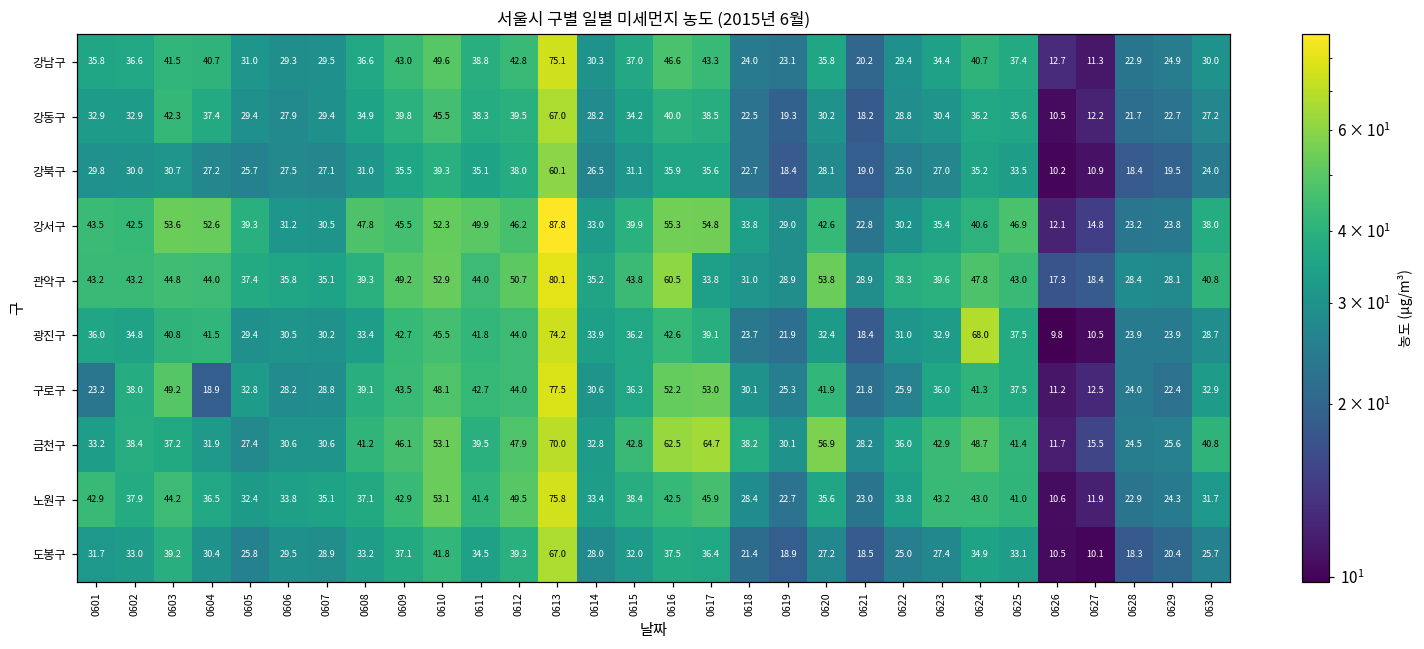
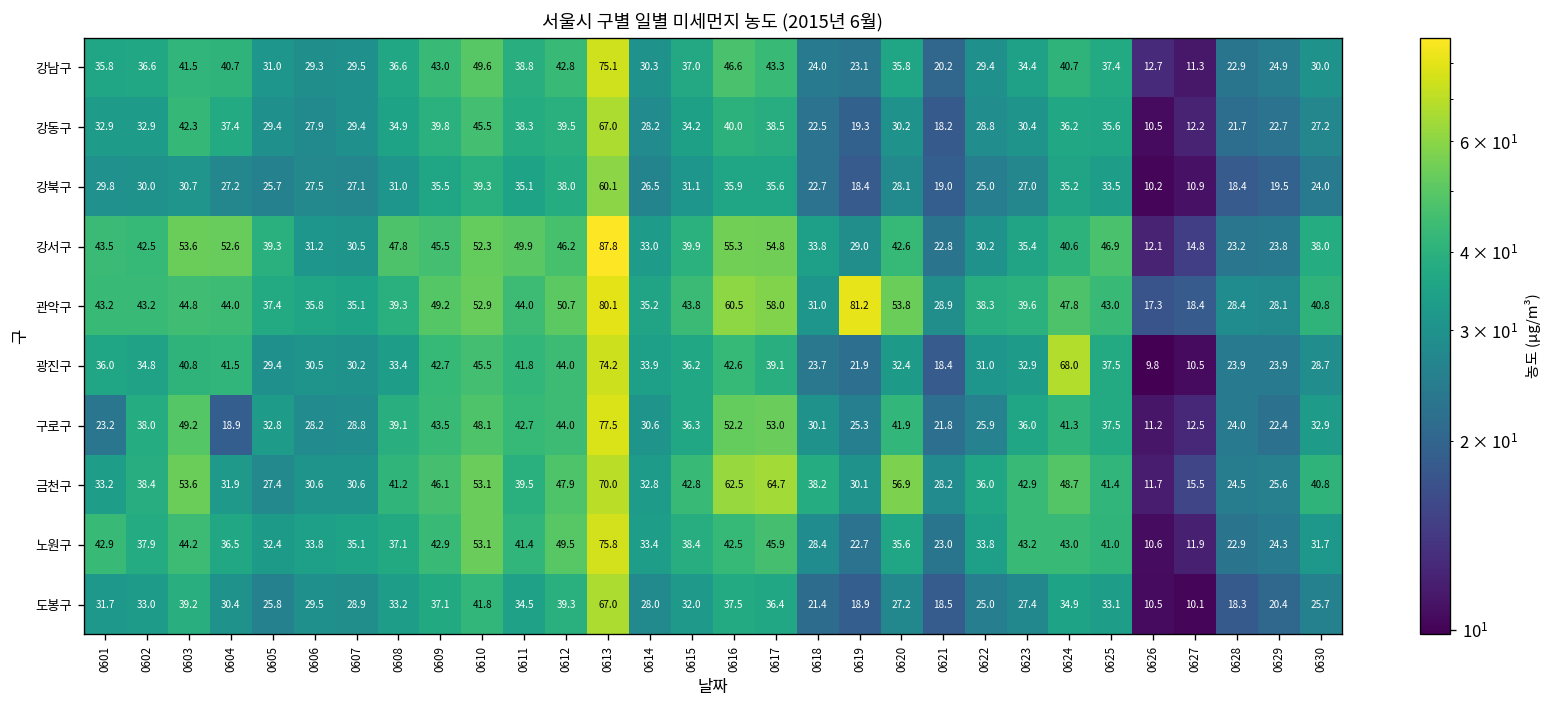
관악구, 0617: 33.8 -> 58.0
관악구, 0619: 28.9 -> 81.2
금천구, 0603: 37.2 -> 53.6
